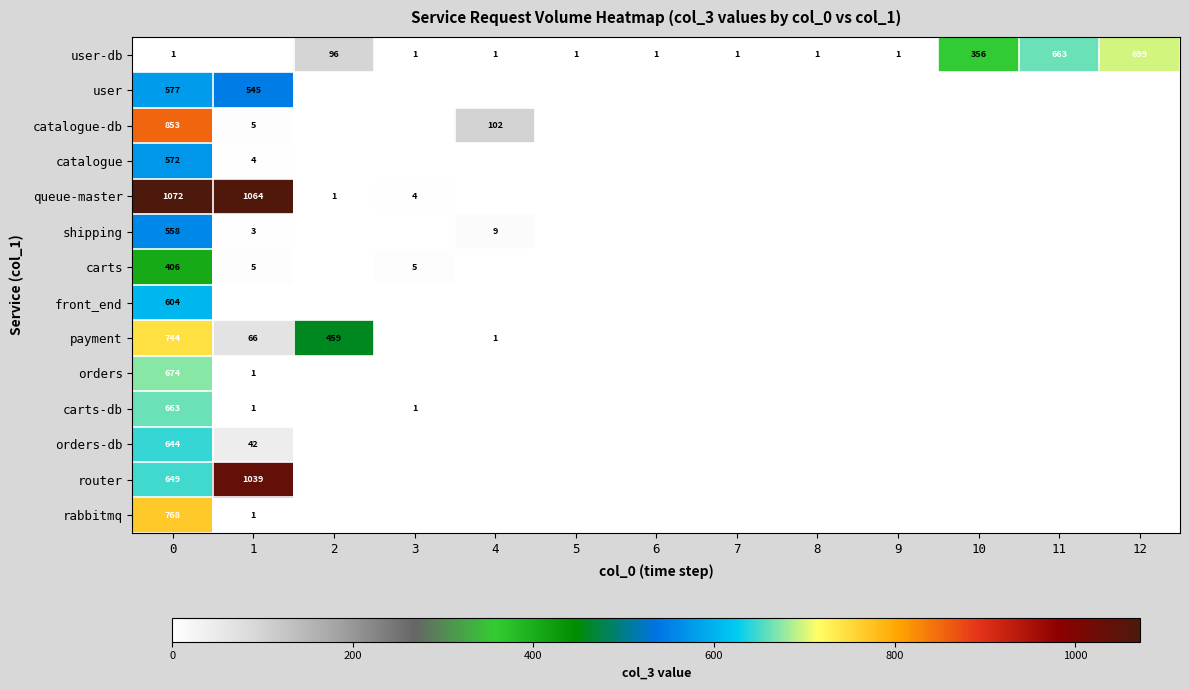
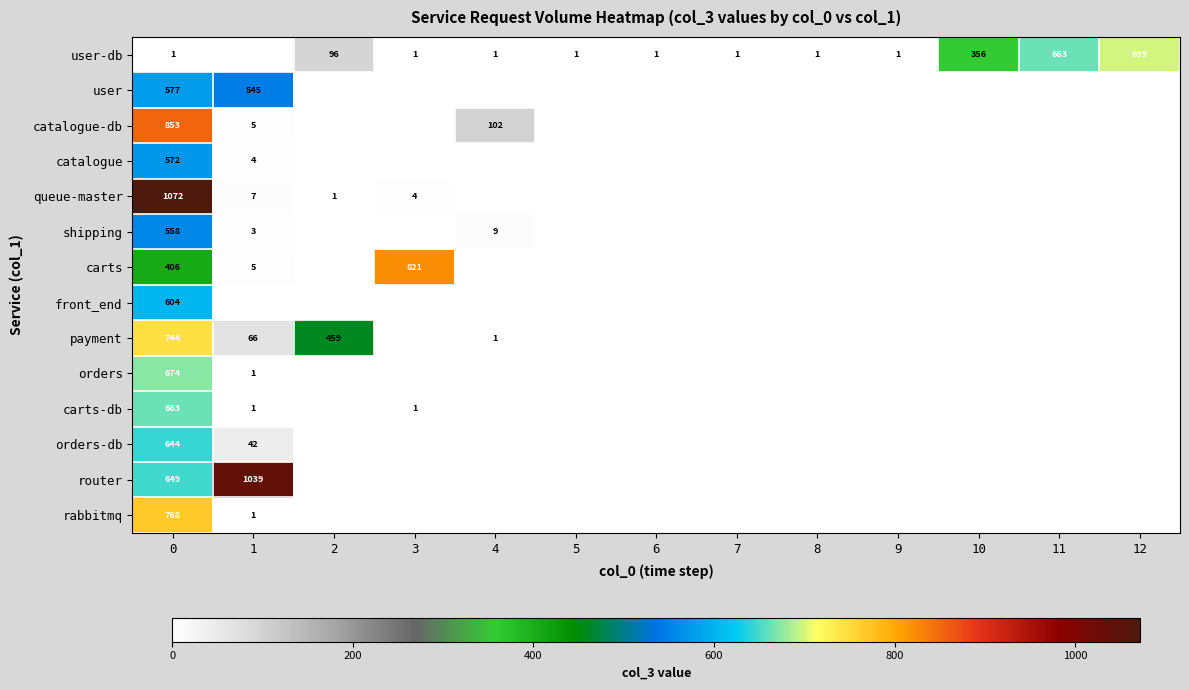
queue-master, 1: 1064 -> 7
carts, 3: 5 -> 821
